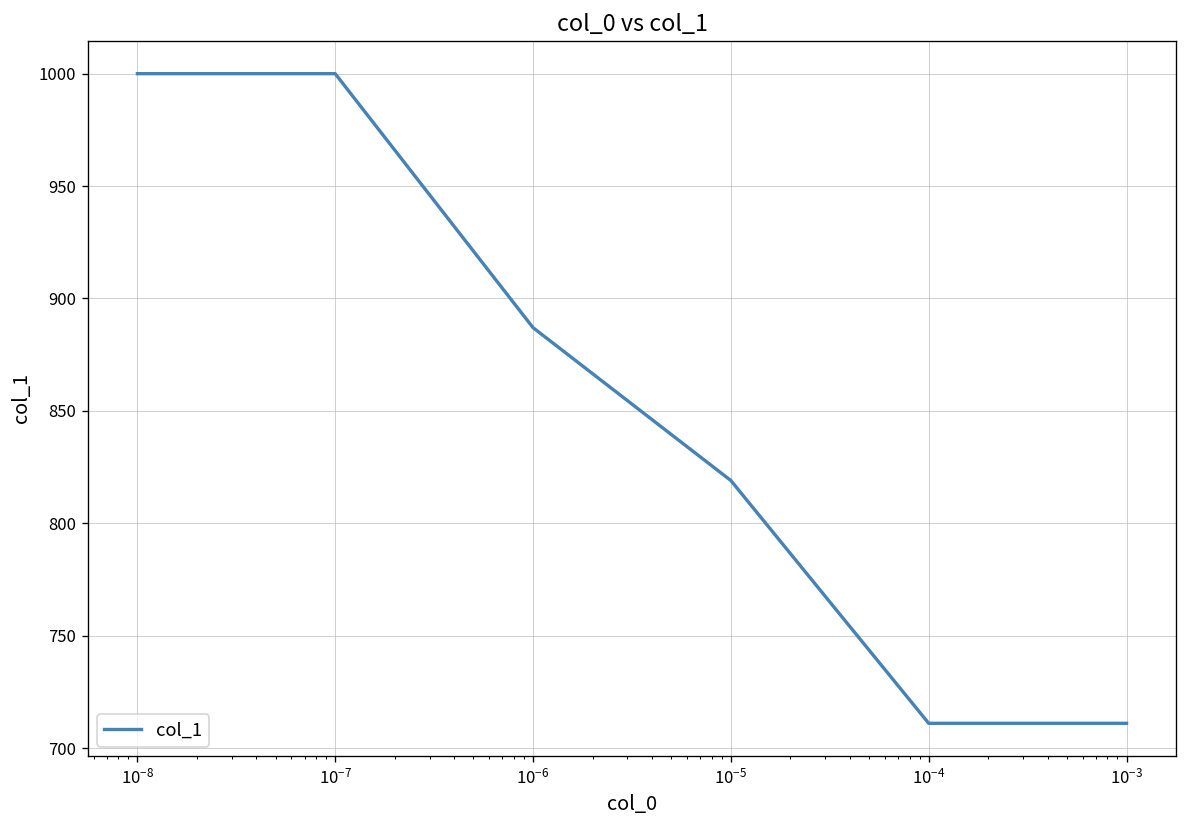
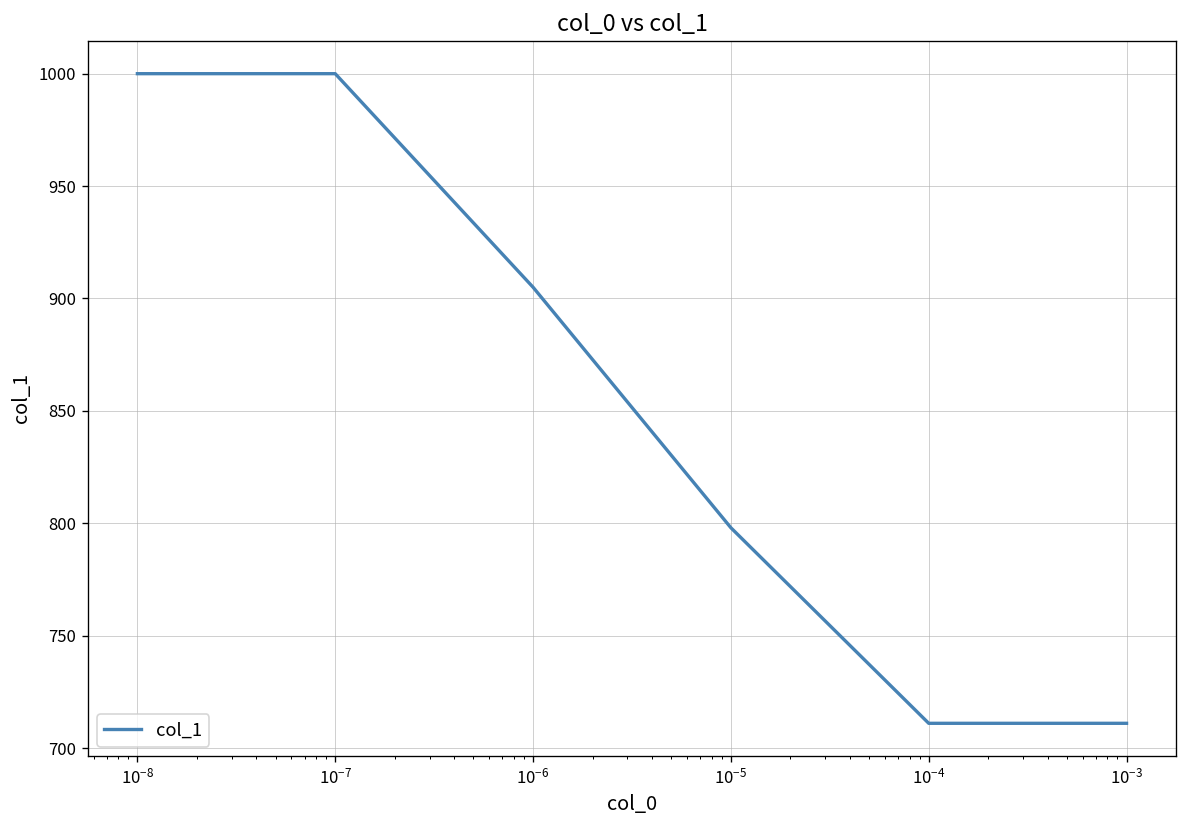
10^-6: 887 -> 905
10^-5: 819 -> 798
